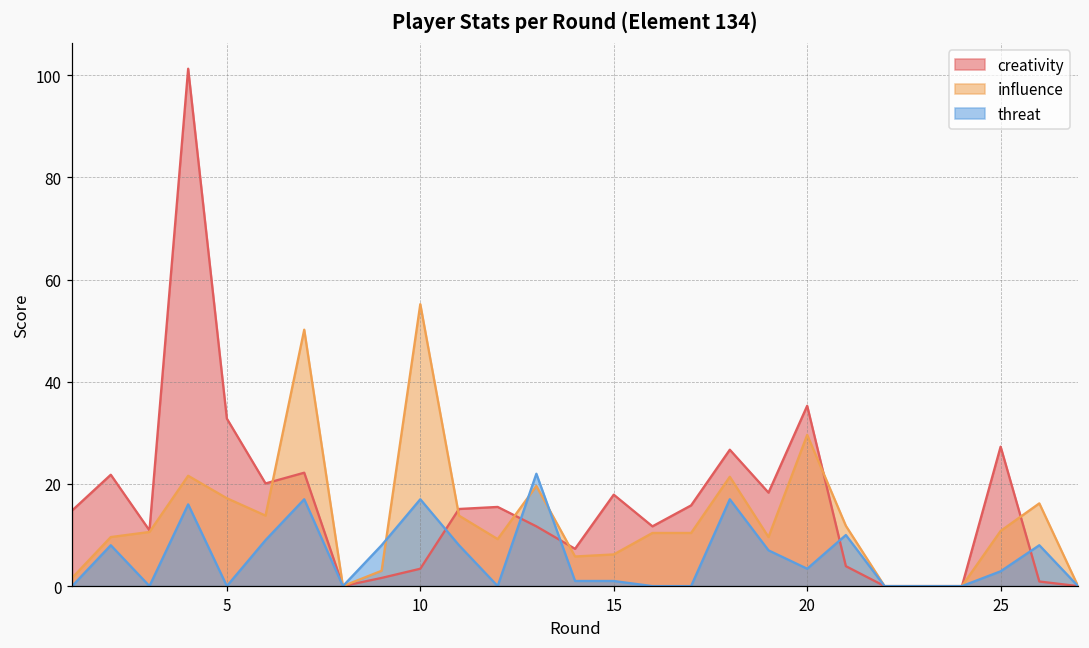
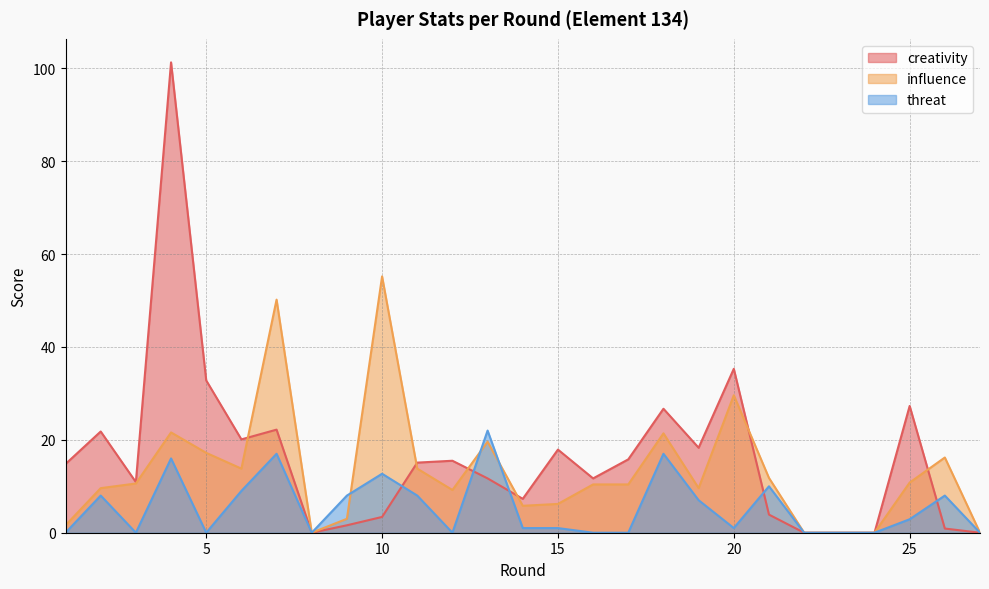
threat, 10: 17 -> 13
threat, 20: 3 -> 1
